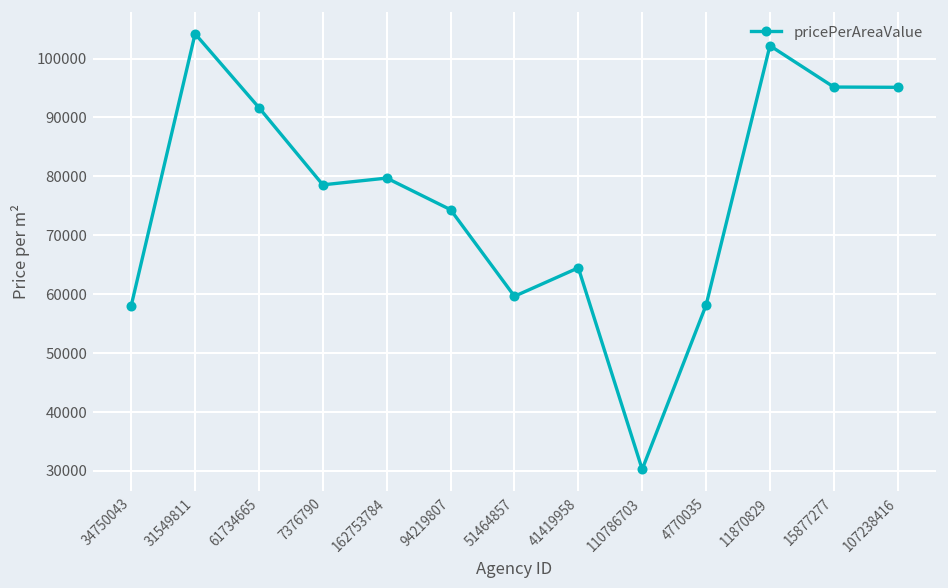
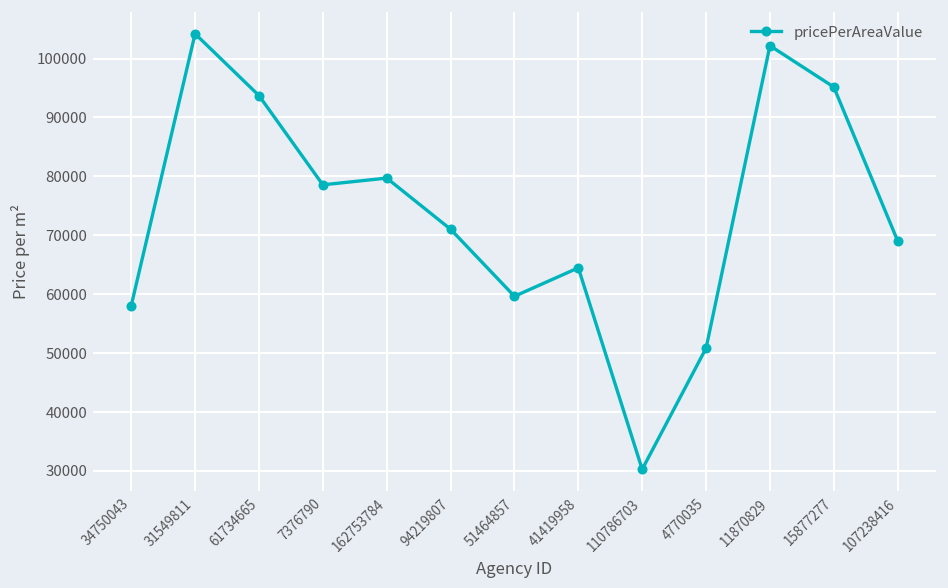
61734665: 92000 -> 94000
94219807: 74000 -> 71000
4770035: 58000 -> 51000
107238416: 95000 -> 69000
